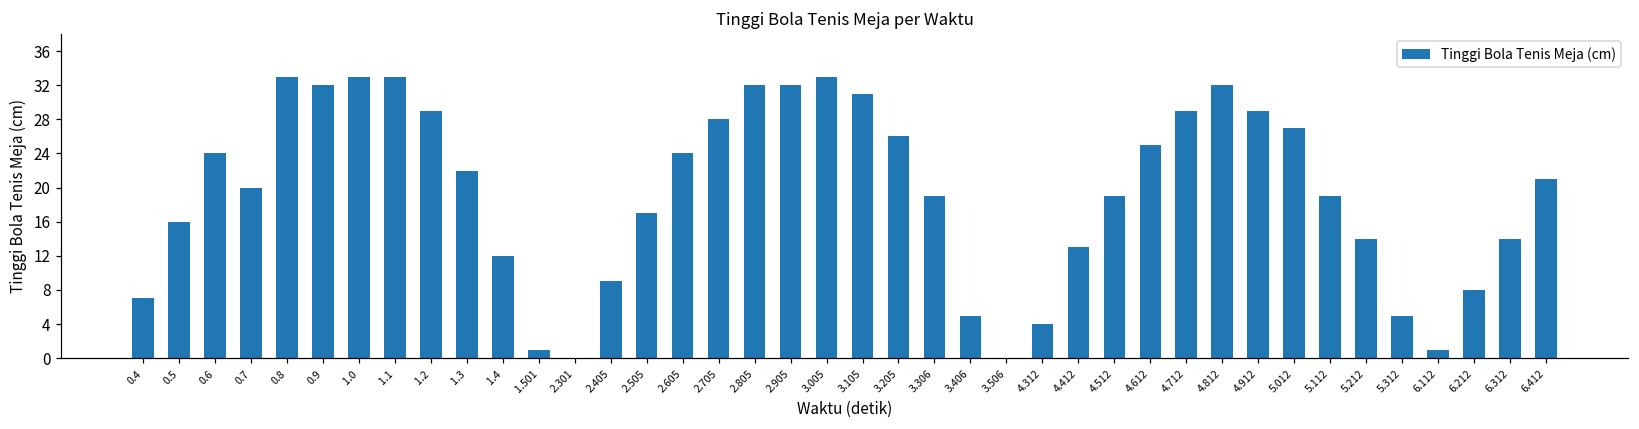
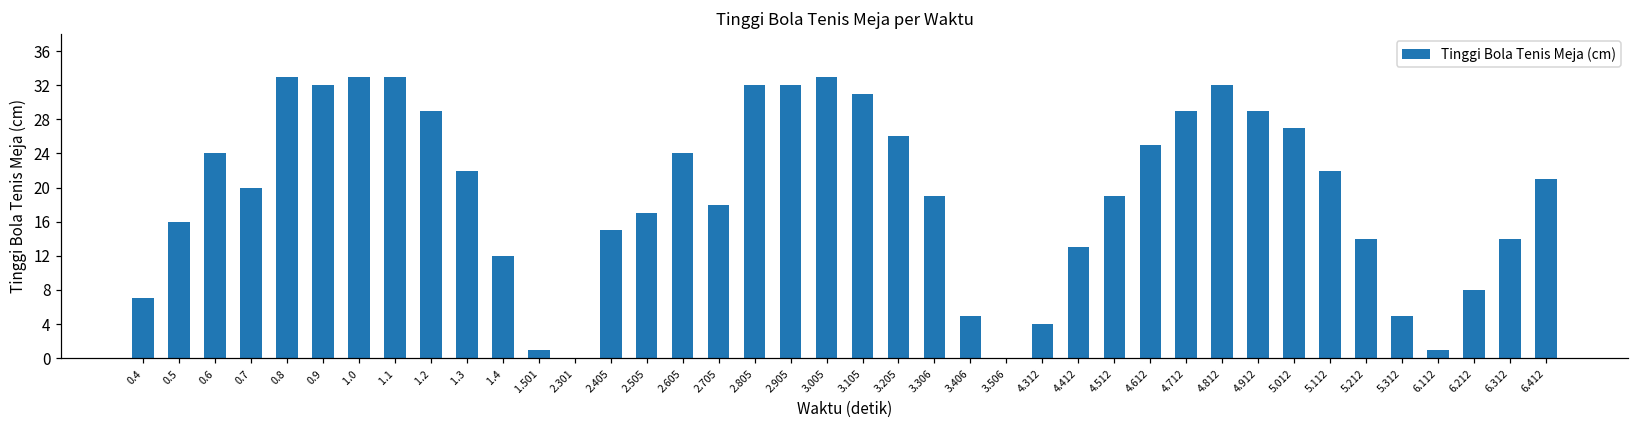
2.405: 9 -> 15
2.705: 28 -> 18
5.112: 19 -> 22
